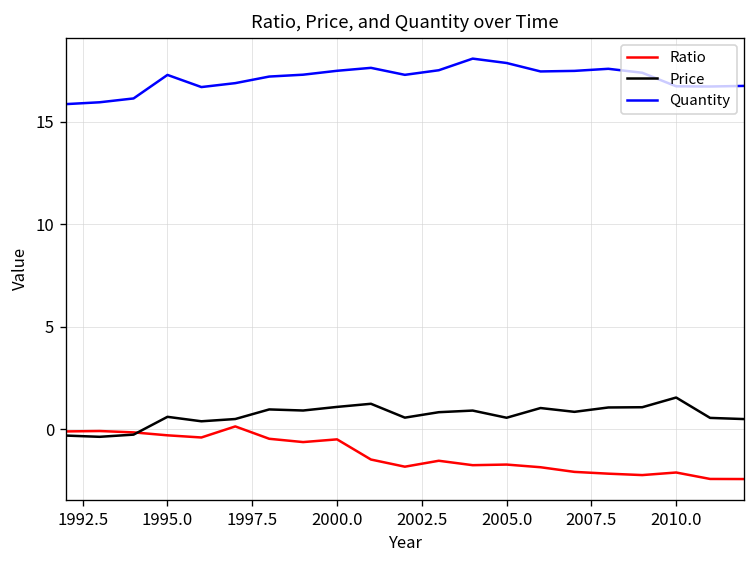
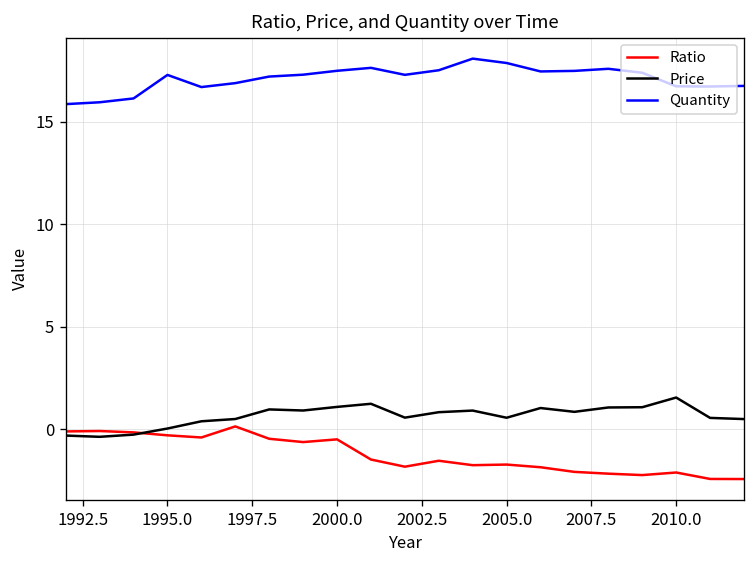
Price, 1995.0: 0.6 -> 0.0
